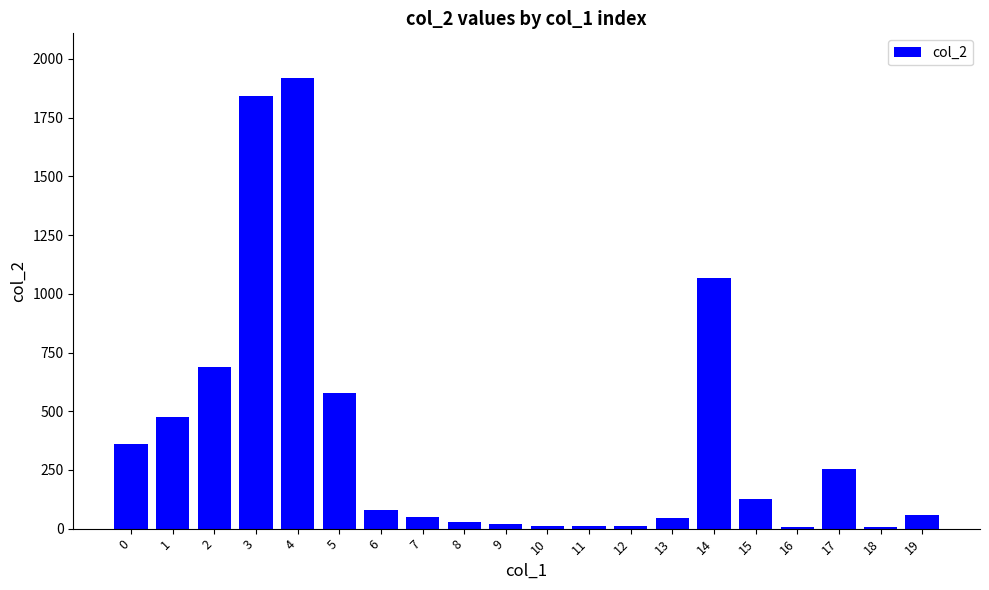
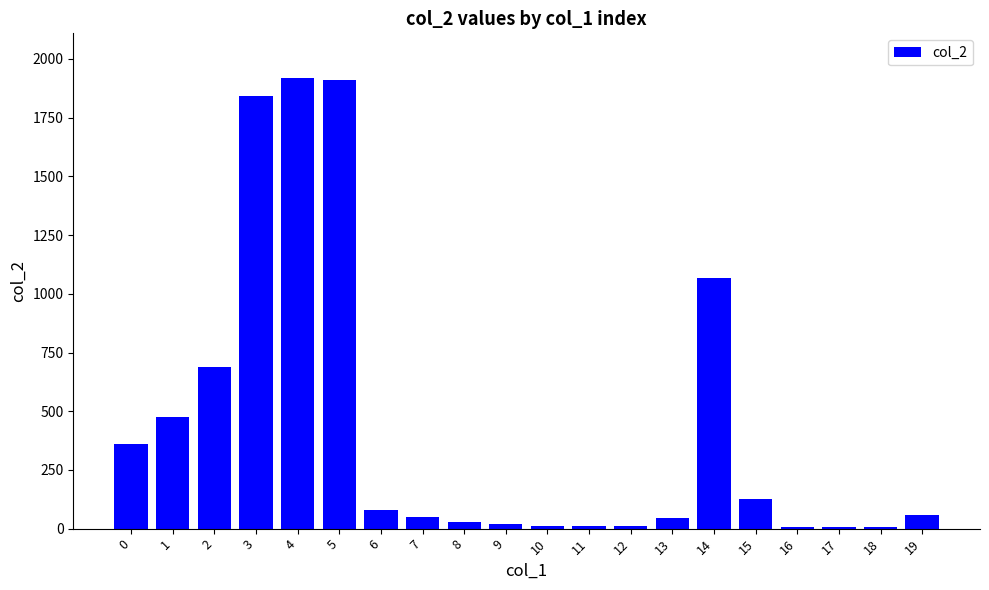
5: 580 -> 1910
17: 250 -> 10
